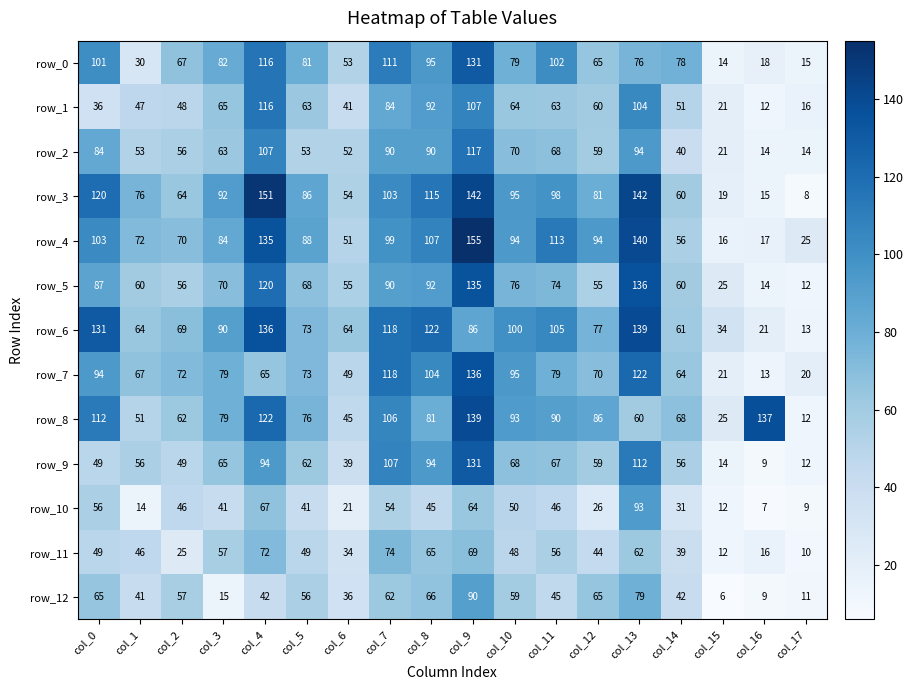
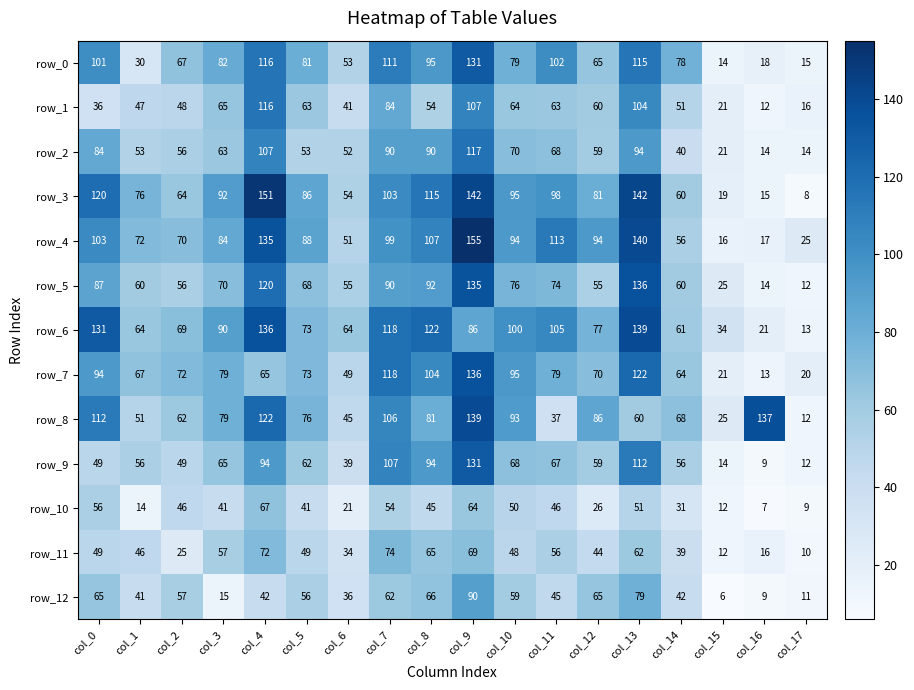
row_0, col_13: 76 -> 115
row_1, col_8: 92 -> 54
row_8, col_11: 90 -> 37
row_10, col_13: 93 -> 51
